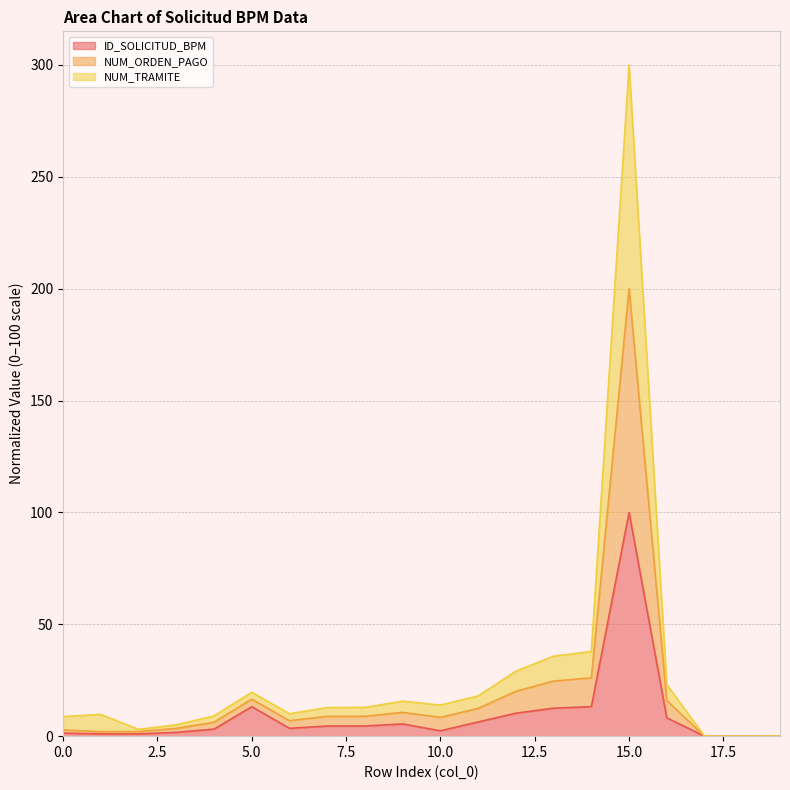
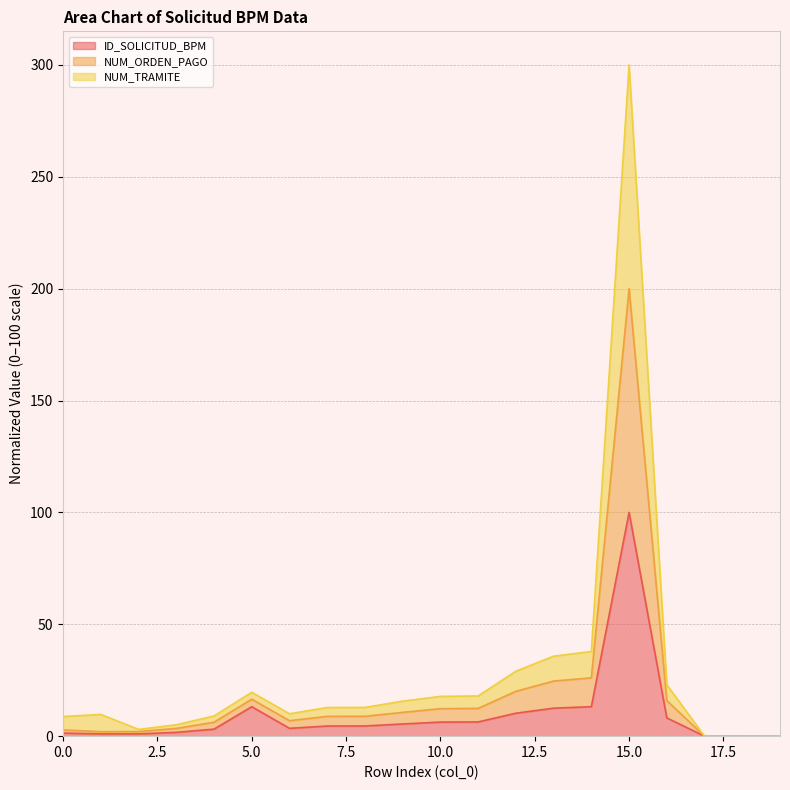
ID_SOLICITUD_BPM, 10.0: 2 -> 6
